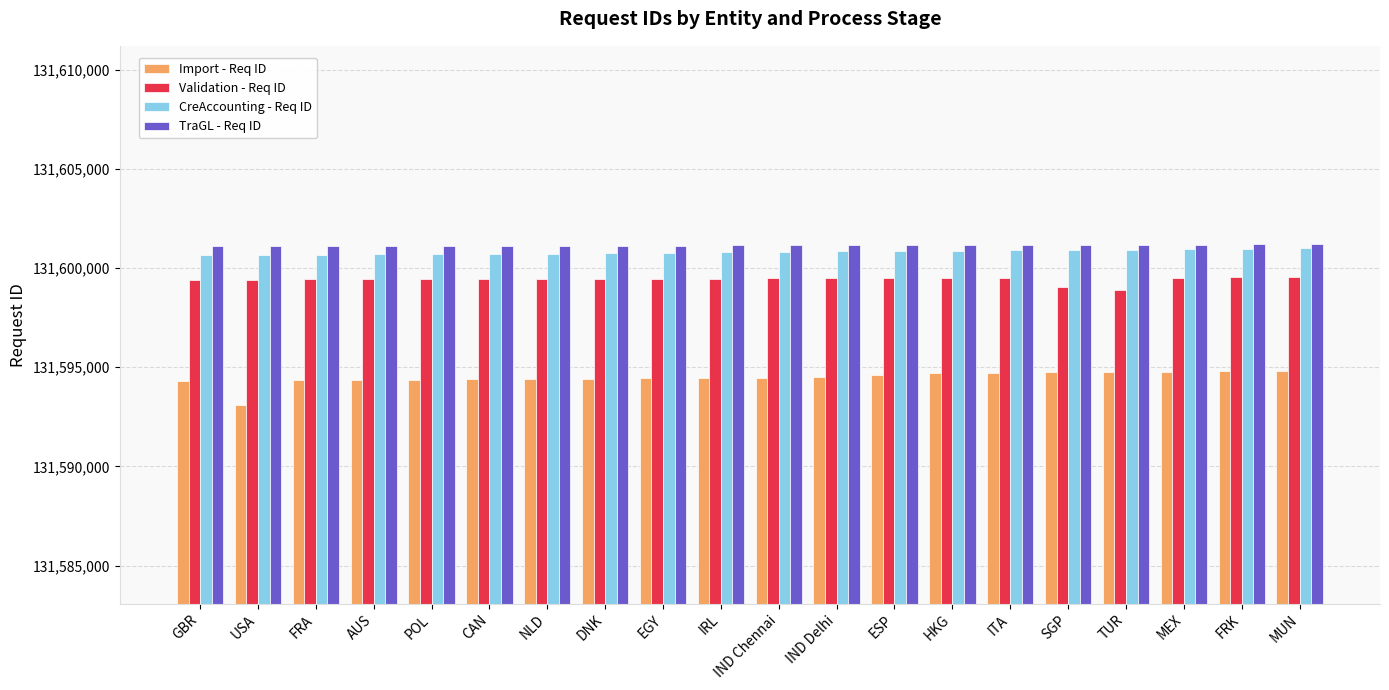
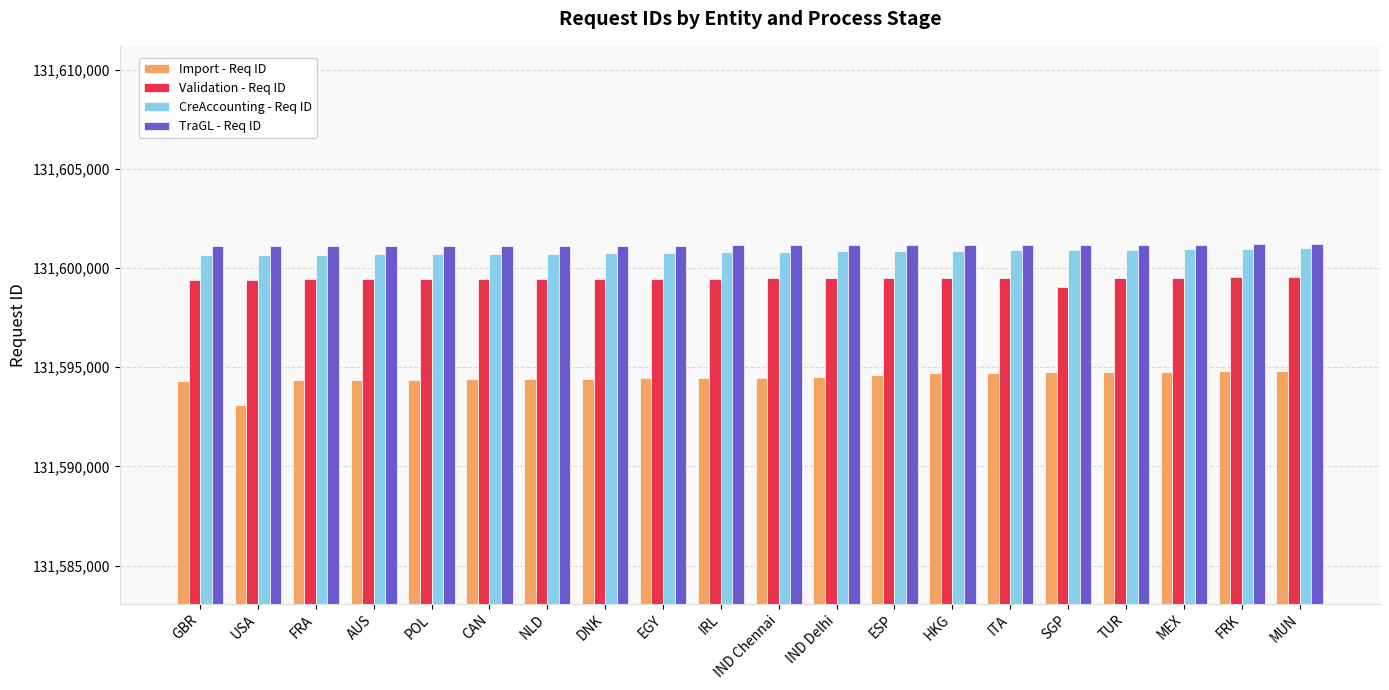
Validation - Req ID, TUR: 131,598,900 -> 131,599,500
